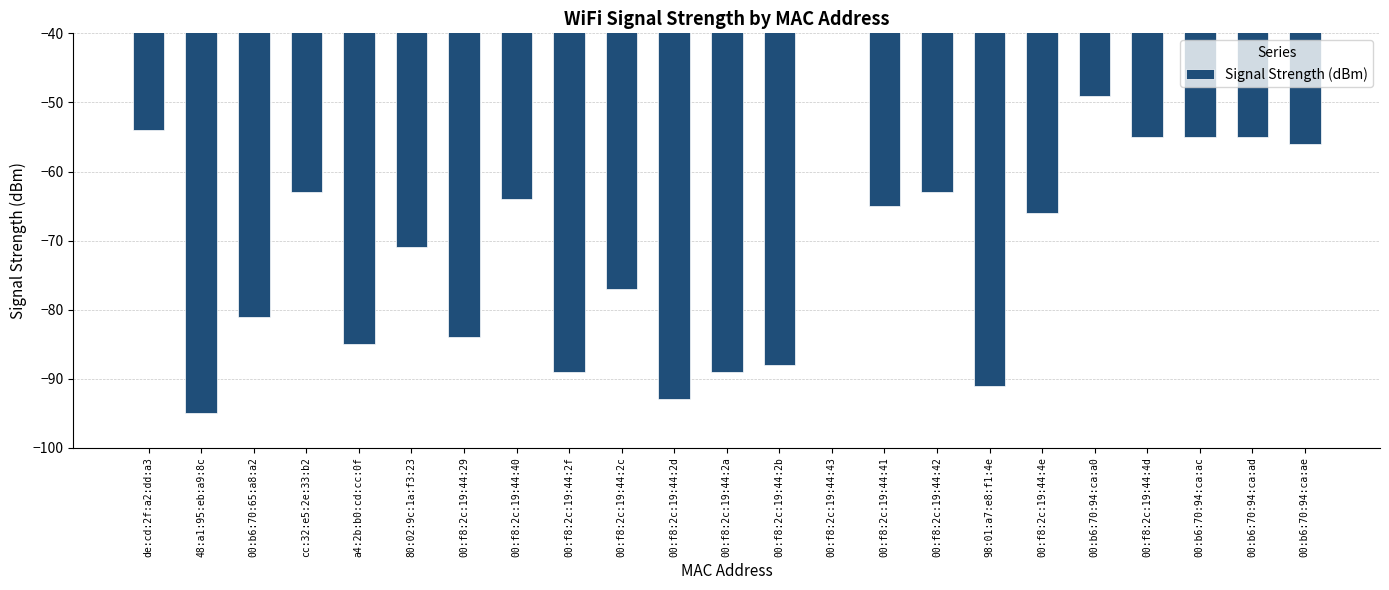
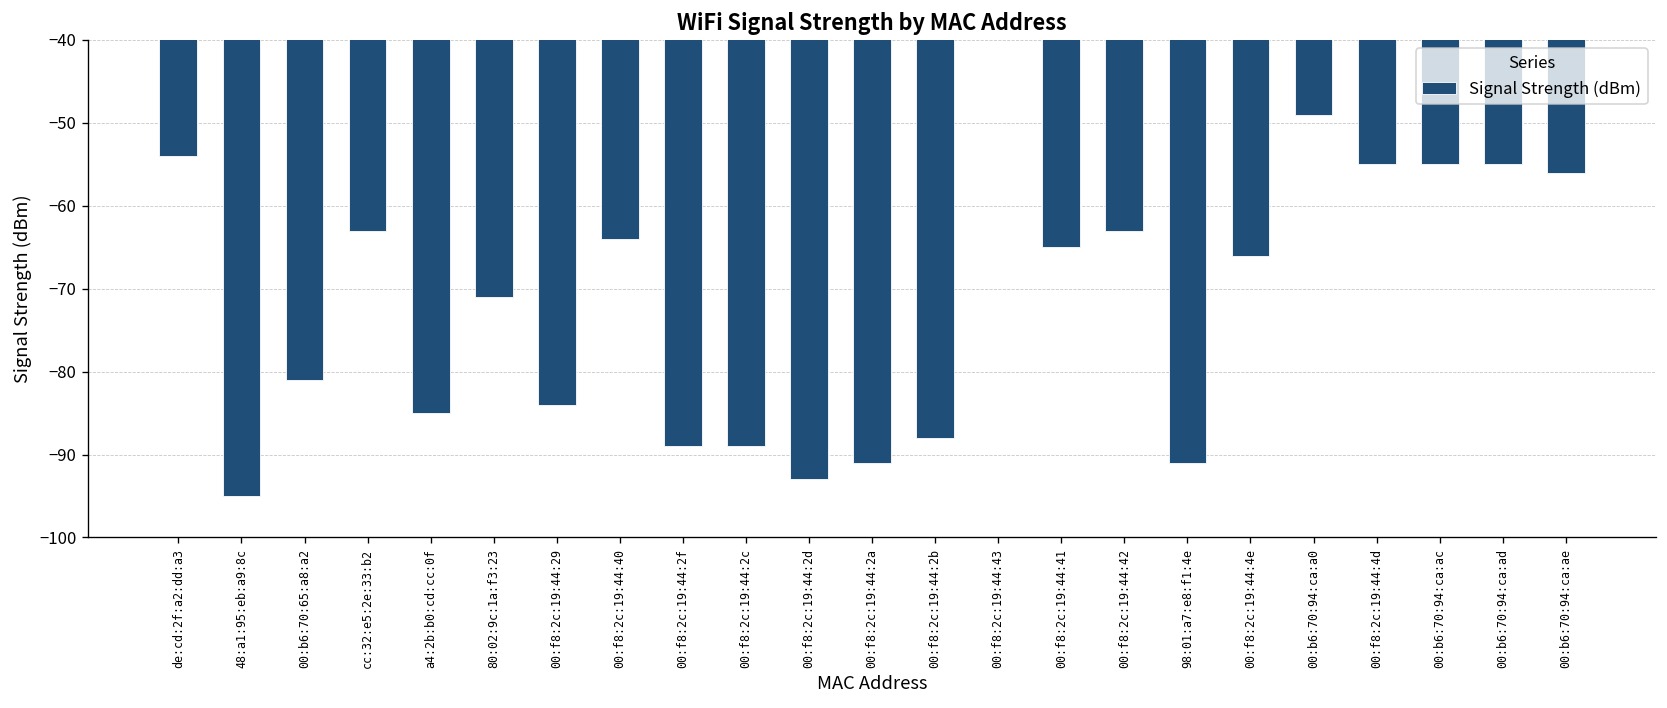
00:f8:2c:19:44:2c: -77 -> -89
00:f8:2c:19:44:2a: -89 -> -91
